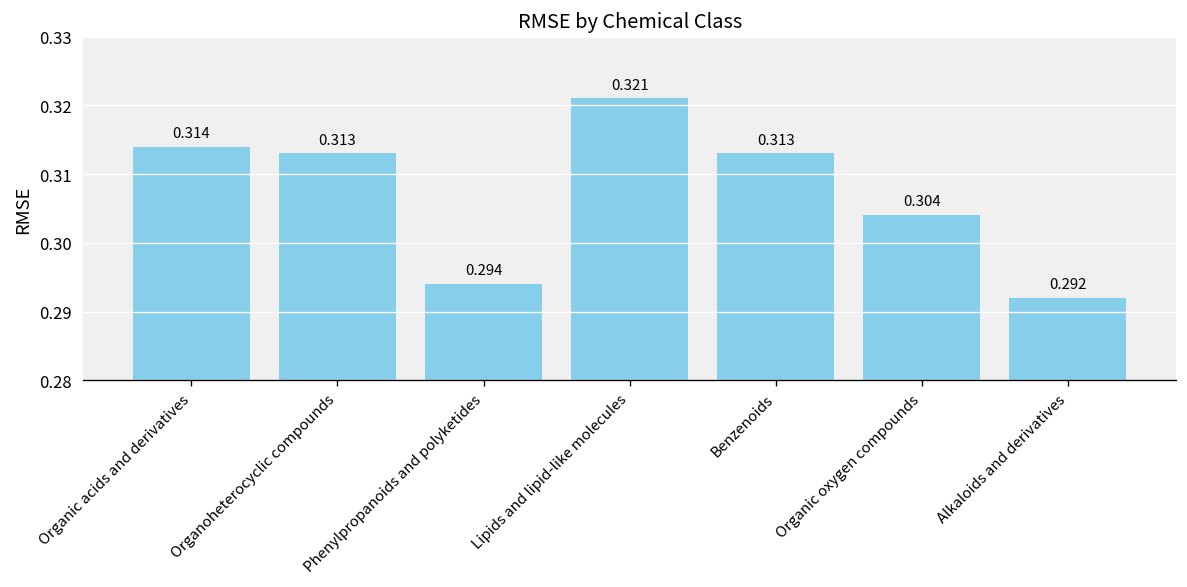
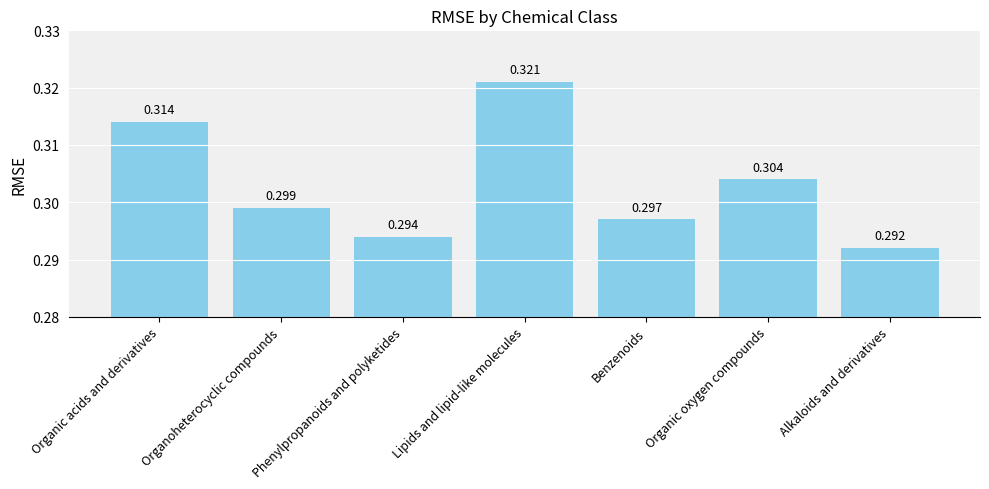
Organoheterocyclic compounds: 0.313 -> 0.299
Benzenoids: 0.313 -> 0.297
